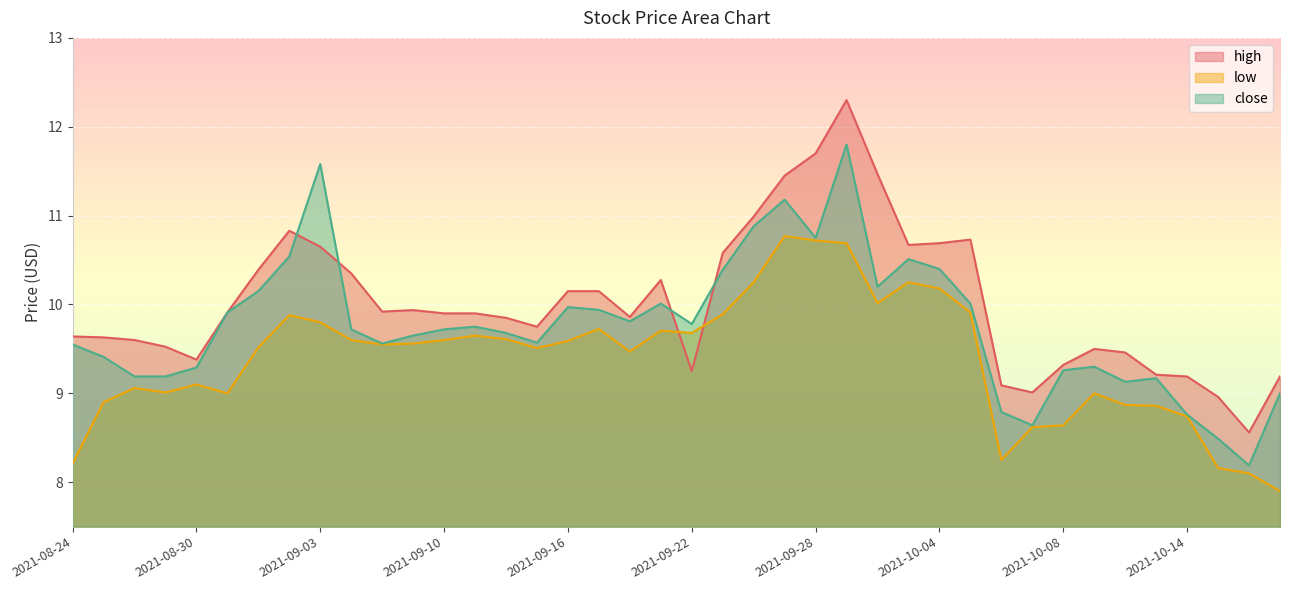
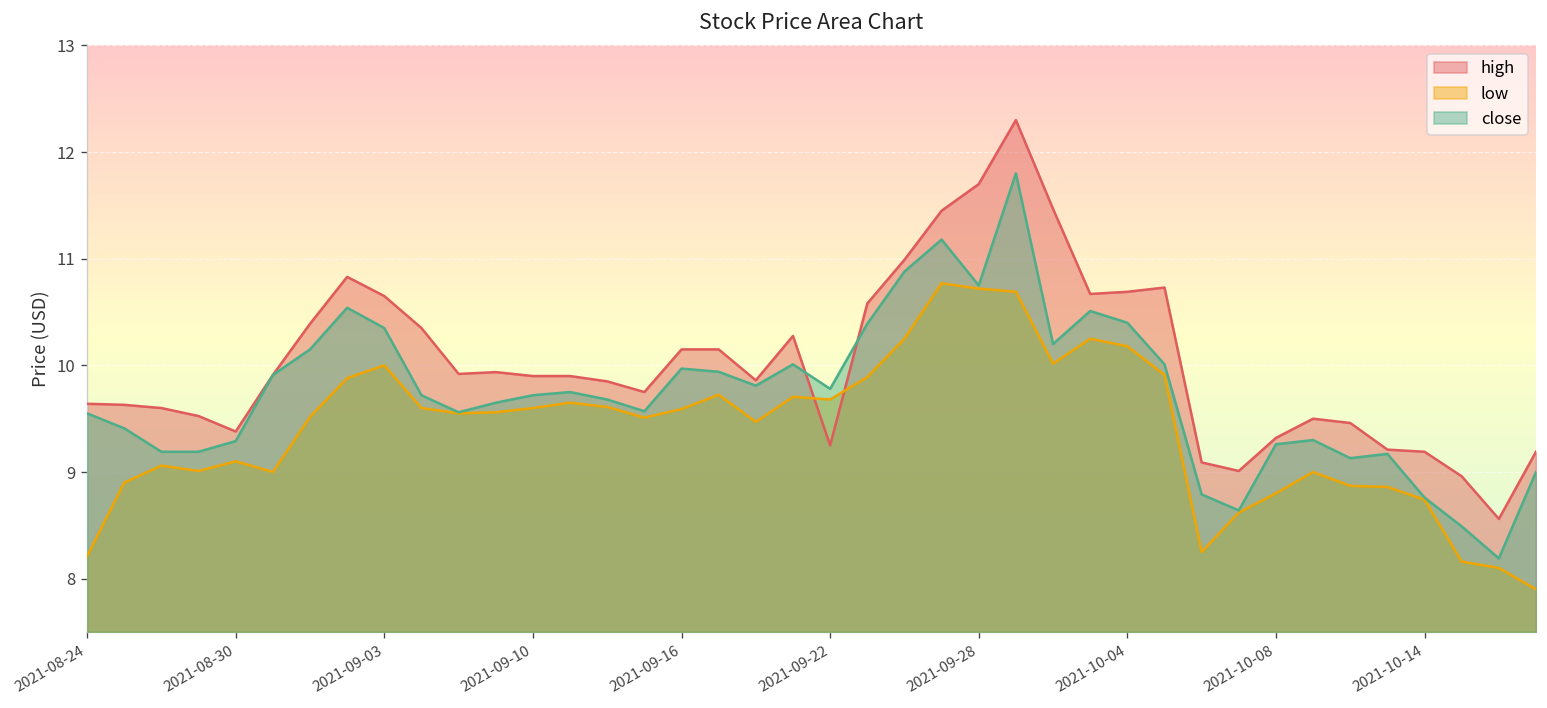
low, 2021-09-03: 9.8 -> 10.0
close, 2021-09-03: 11.6 -> 10.4
low, 2021-10-08: 8.6 -> 8.8
